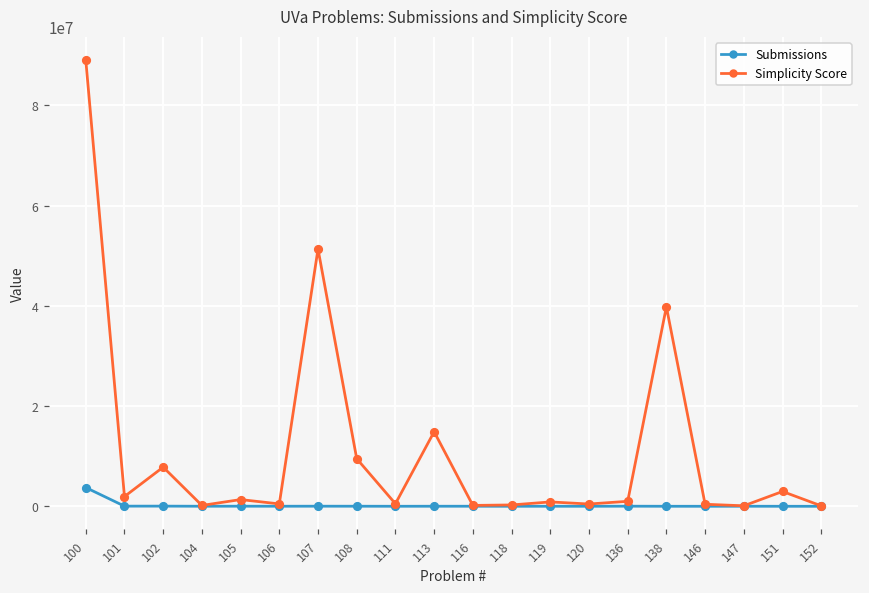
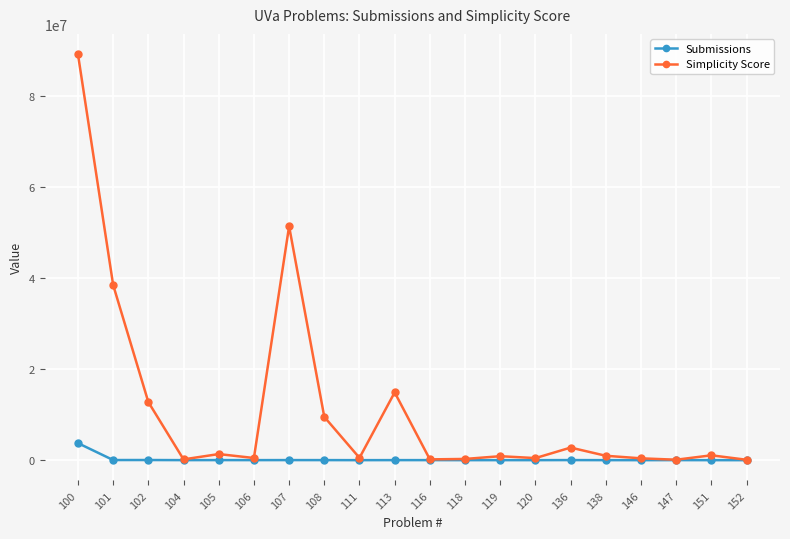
Simplicity Score, 101: 2000000 -> 38000000
Simplicity Score, 102: 8000000 -> 13000000
Simplicity Score, 136: 1000000 -> 3000000
Simplicity Score, 138: 40000000 -> 1000000
Simplicity Score, 151: 3000000 -> 1000000
